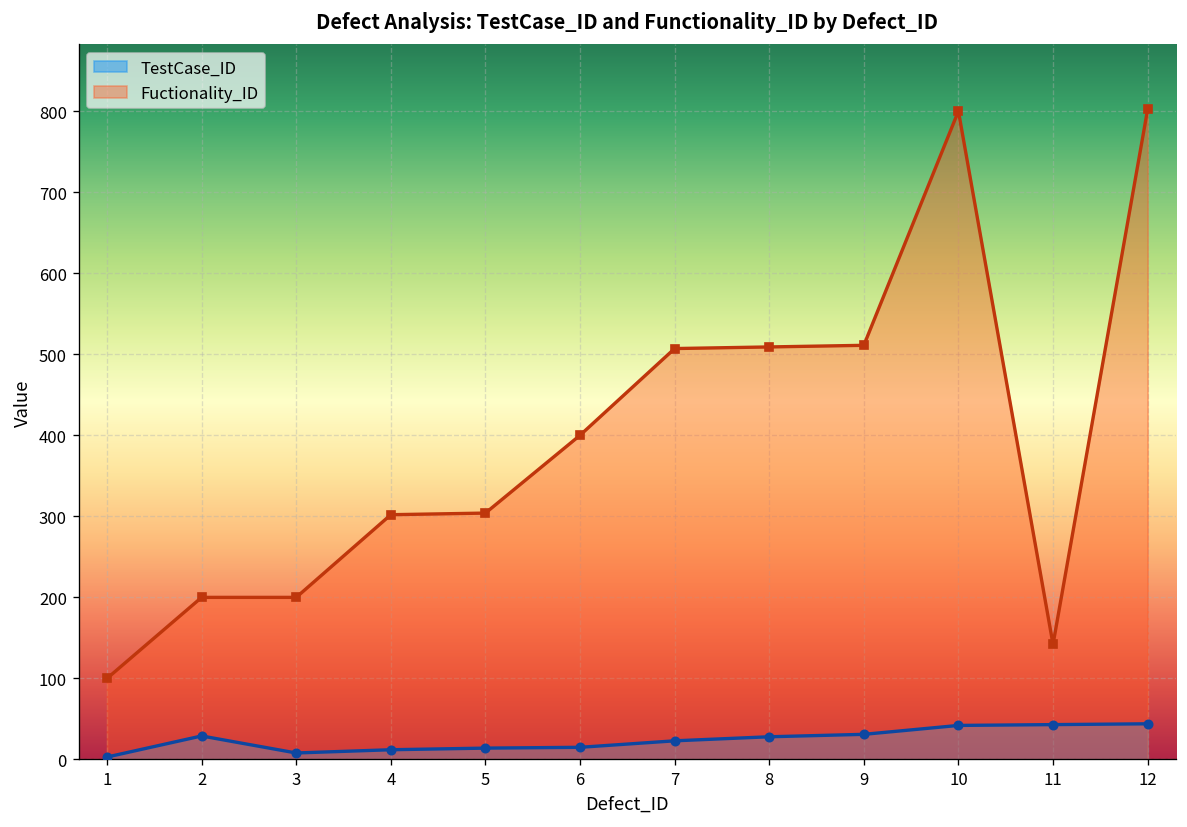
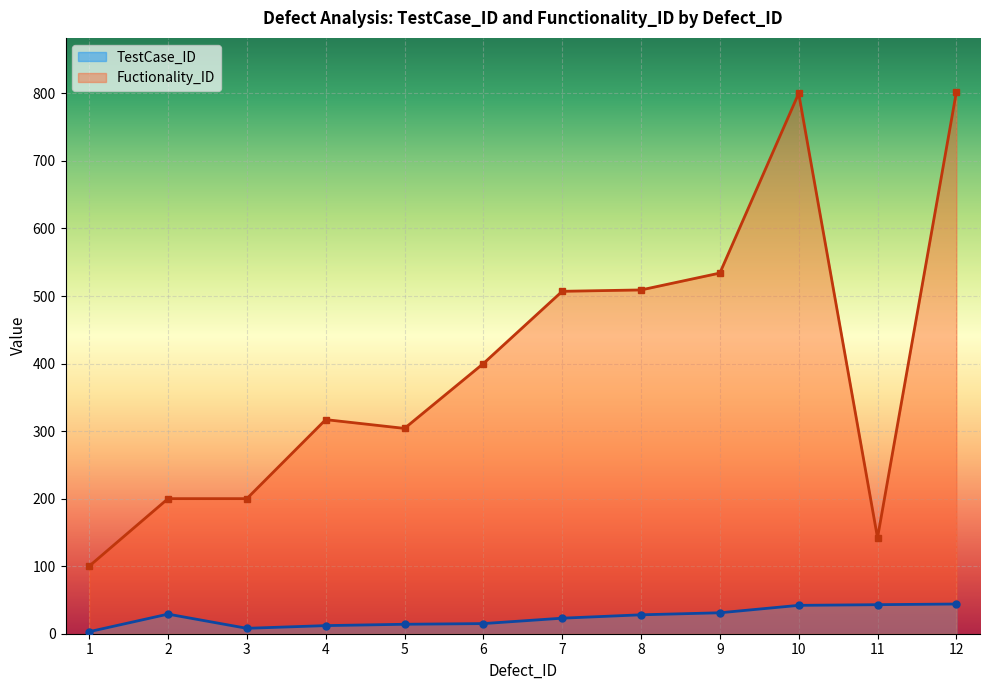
Fuctionality_ID, 4: 300 -> 320
Fuctionality_ID, 9: 510 -> 530
